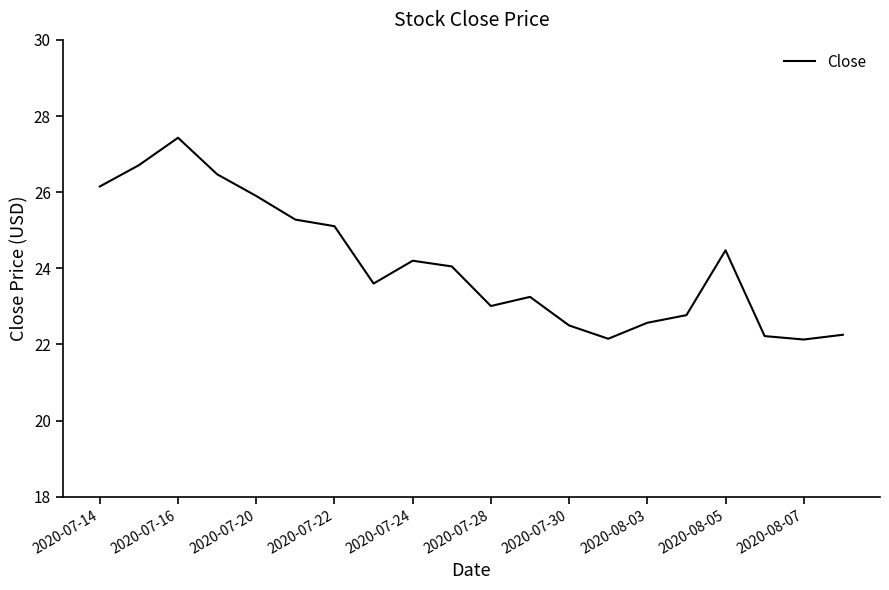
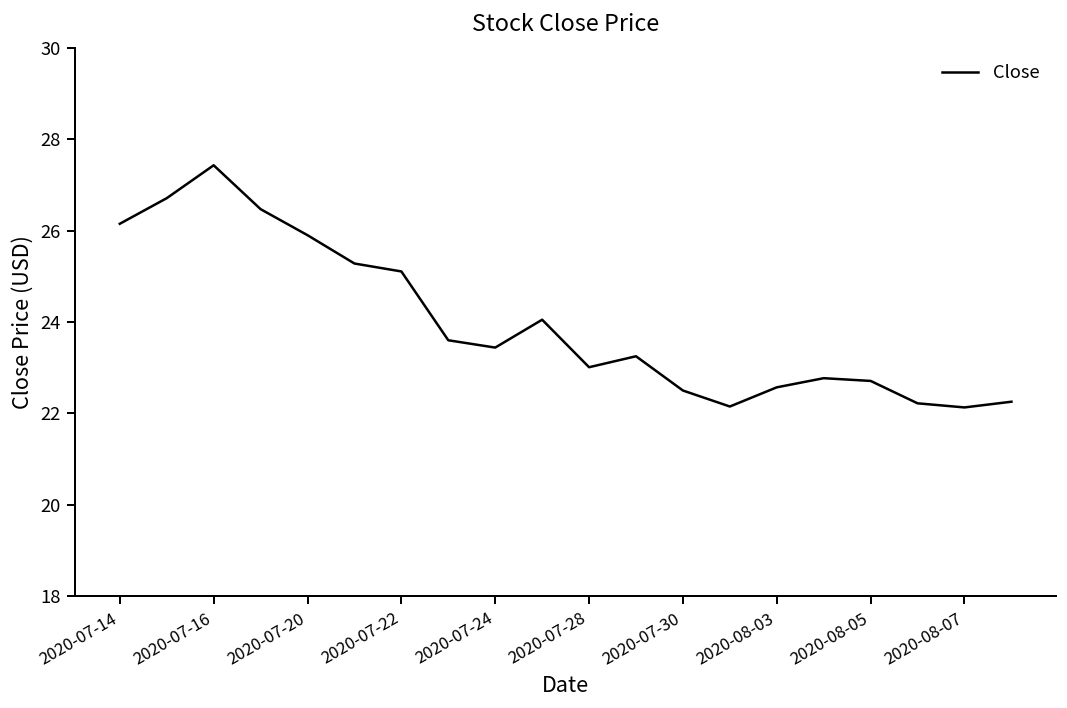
2020-07-24: 24.2 -> 23.4
2020-08-05: 24.5 -> 22.7
